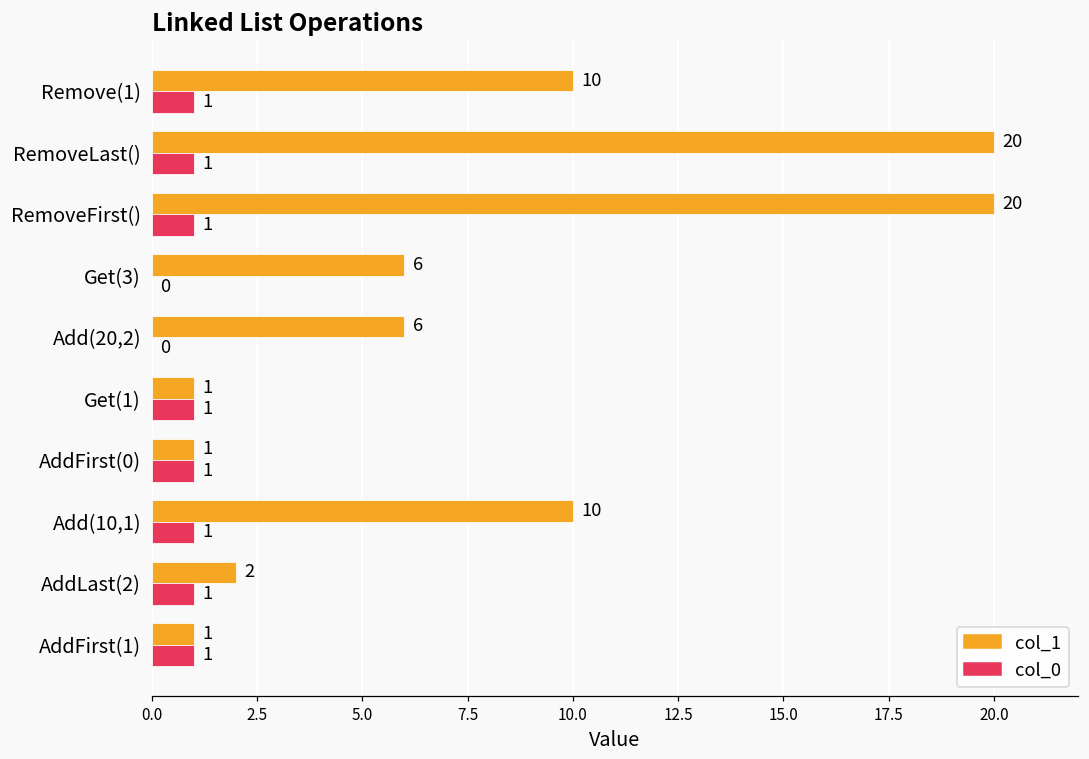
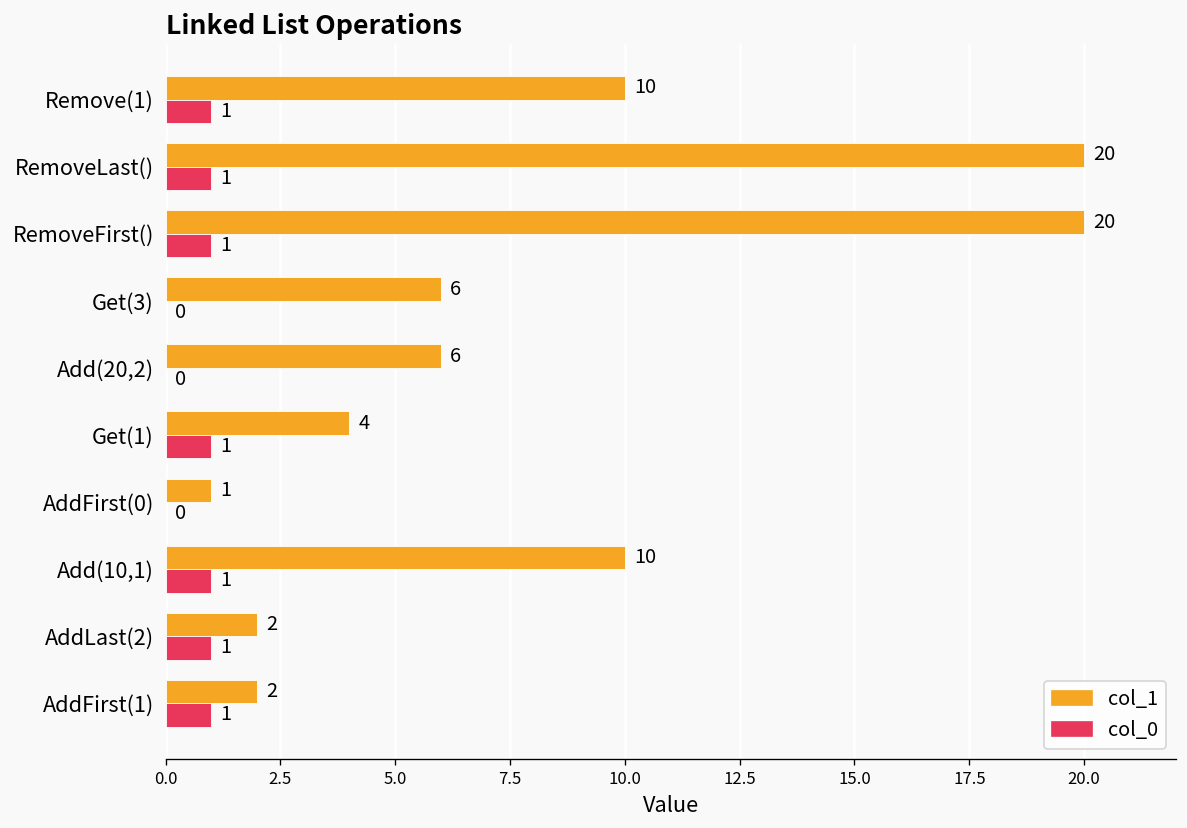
col_1, Get(1): 1 -> 4
col_0, AddFirst(0): 1 -> 0
col_1, AddFirst(1): 1 -> 2
